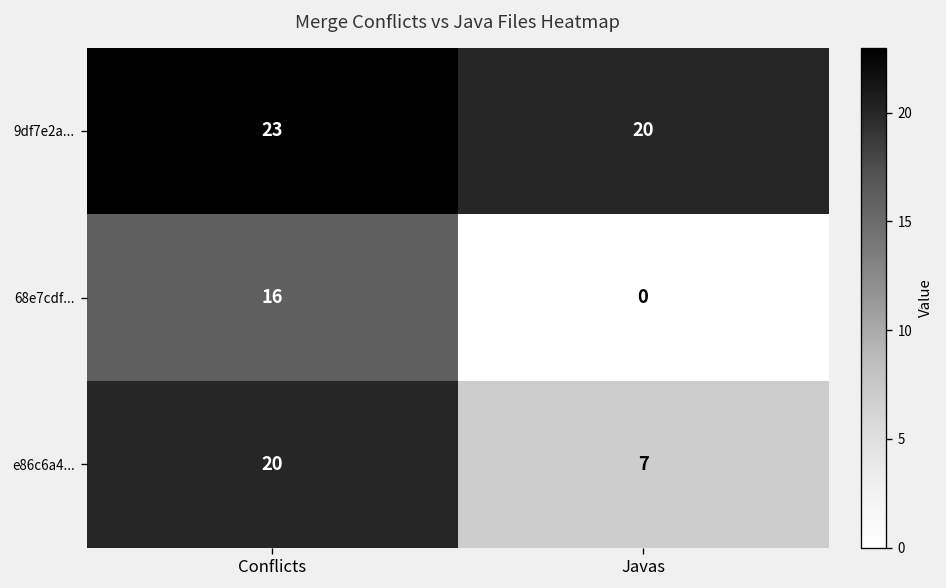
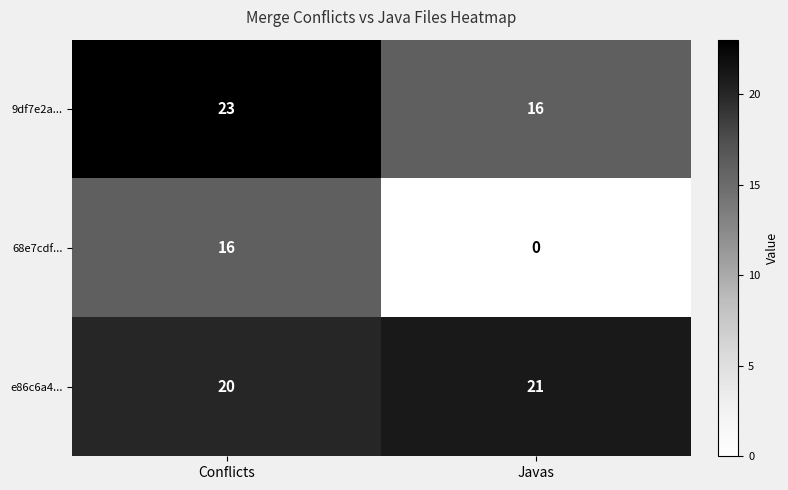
9df7e2a..., Javas: 20 -> 16
e86c6a4..., Javas: 7 -> 21
